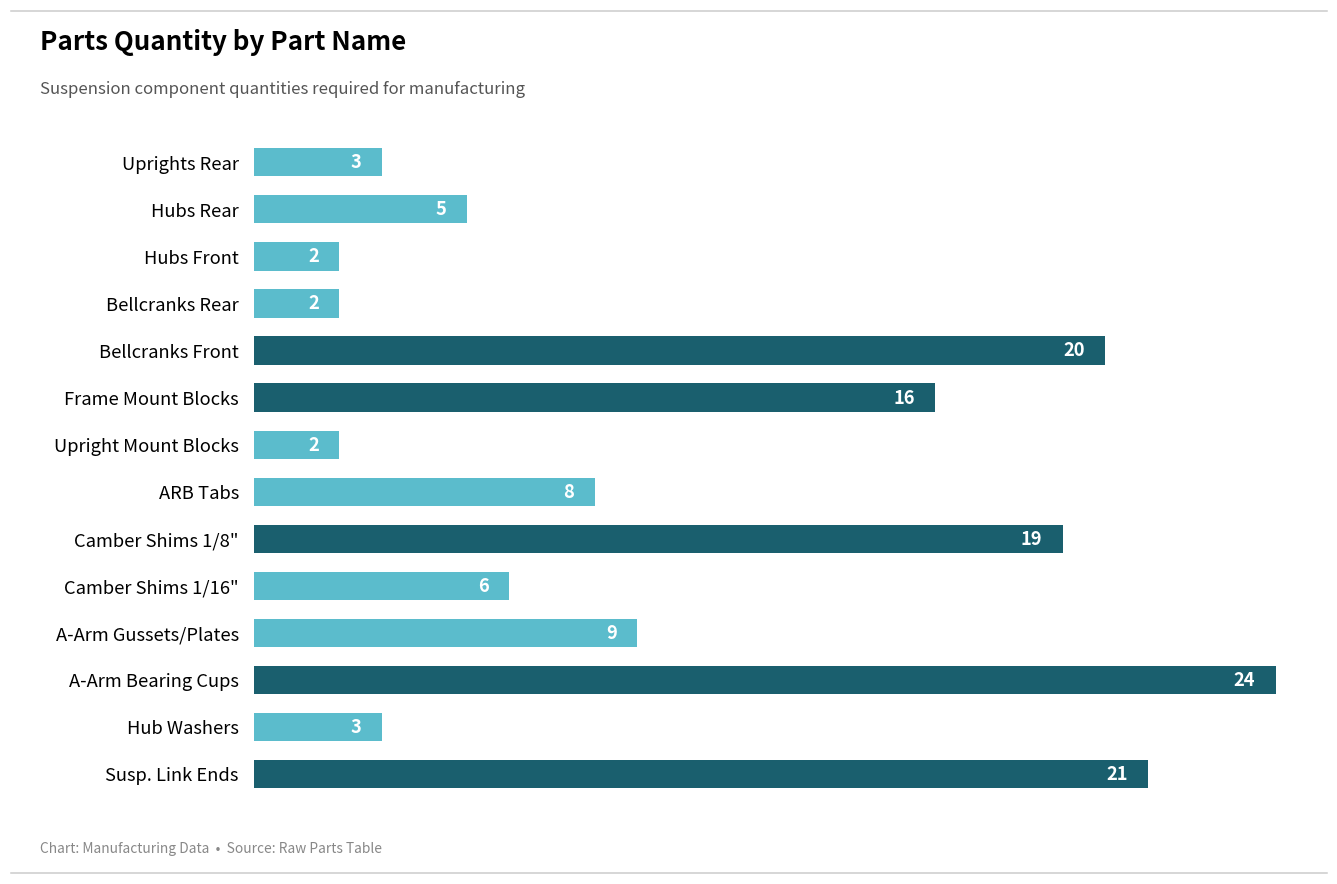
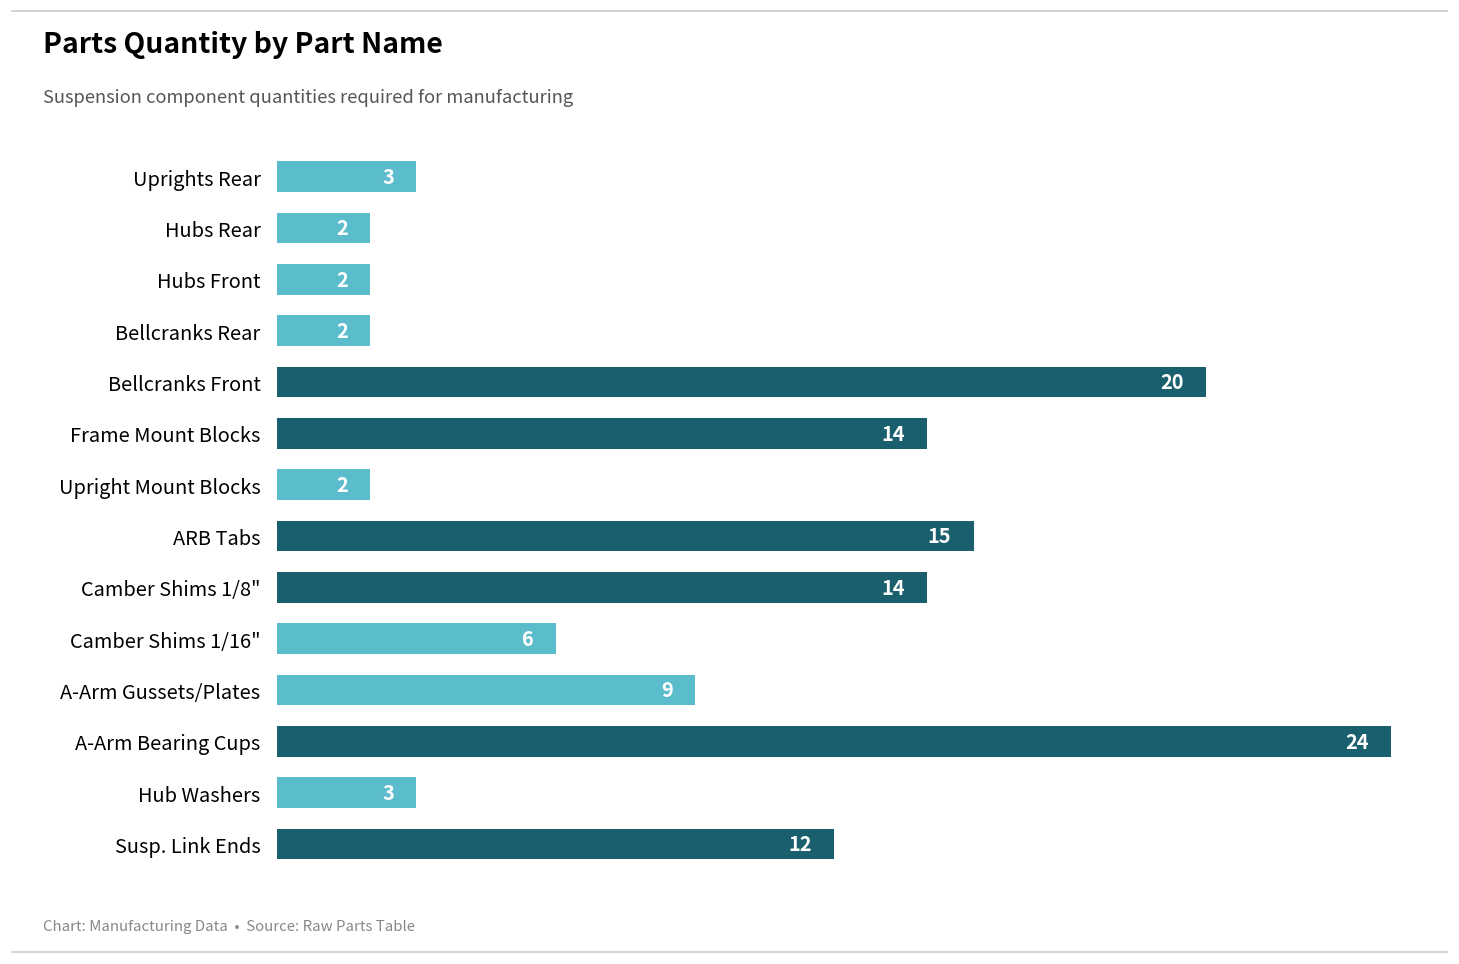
Hubs Rear: 5 -> 2
Frame Mount Blocks: 16 -> 14
ARB Tabs: 8 -> 15
Camber Shims 1/8": 19 -> 14
Susp. Link Ends: 21 -> 12
